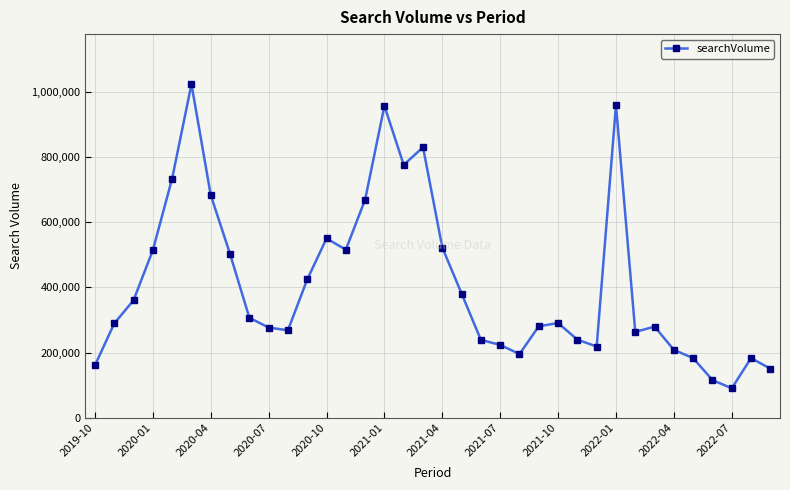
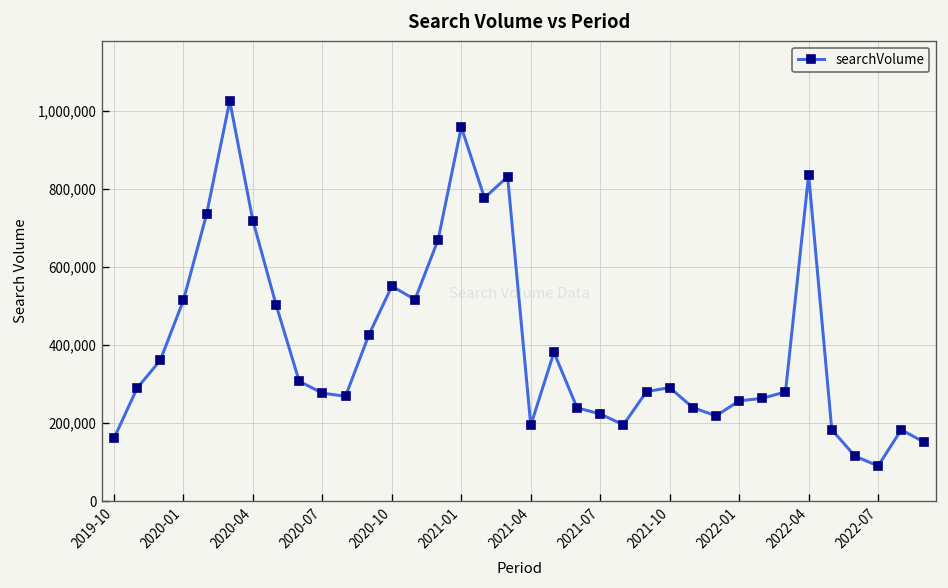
2020-04: 680,000 -> 720,000
2021-04: 520,000 -> 190,000
2022-01: 960,000 -> 260,000
2022-04: 210,000 -> 840,000
